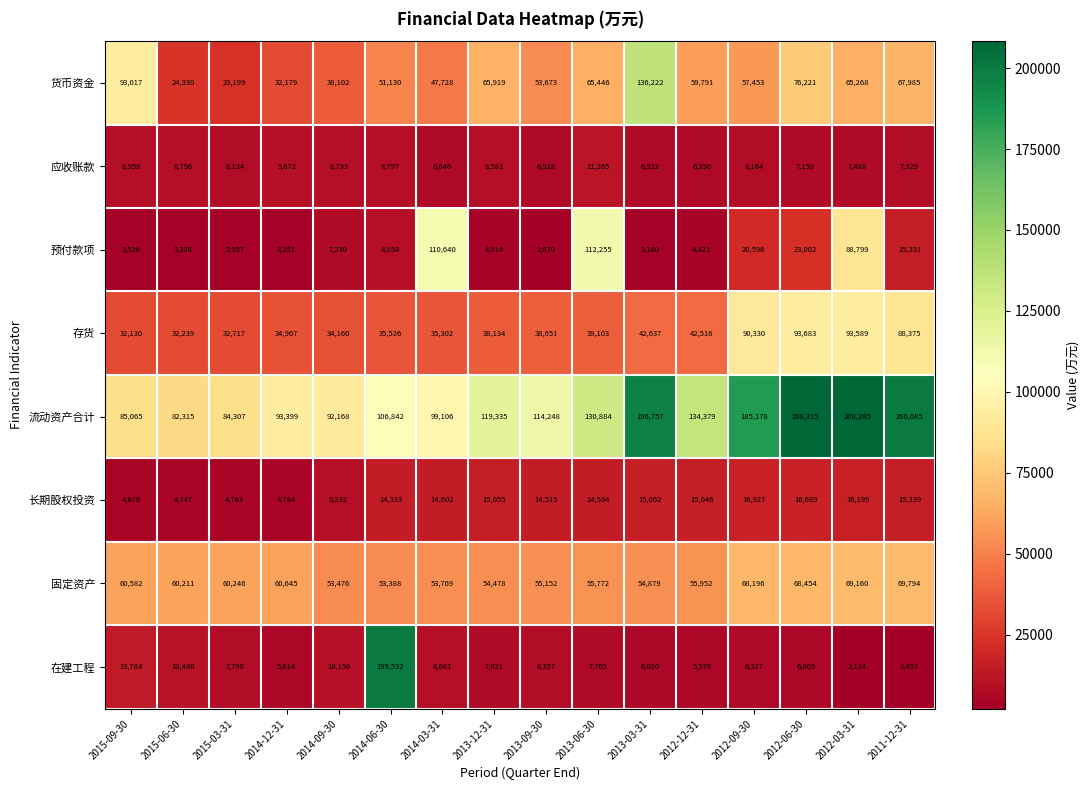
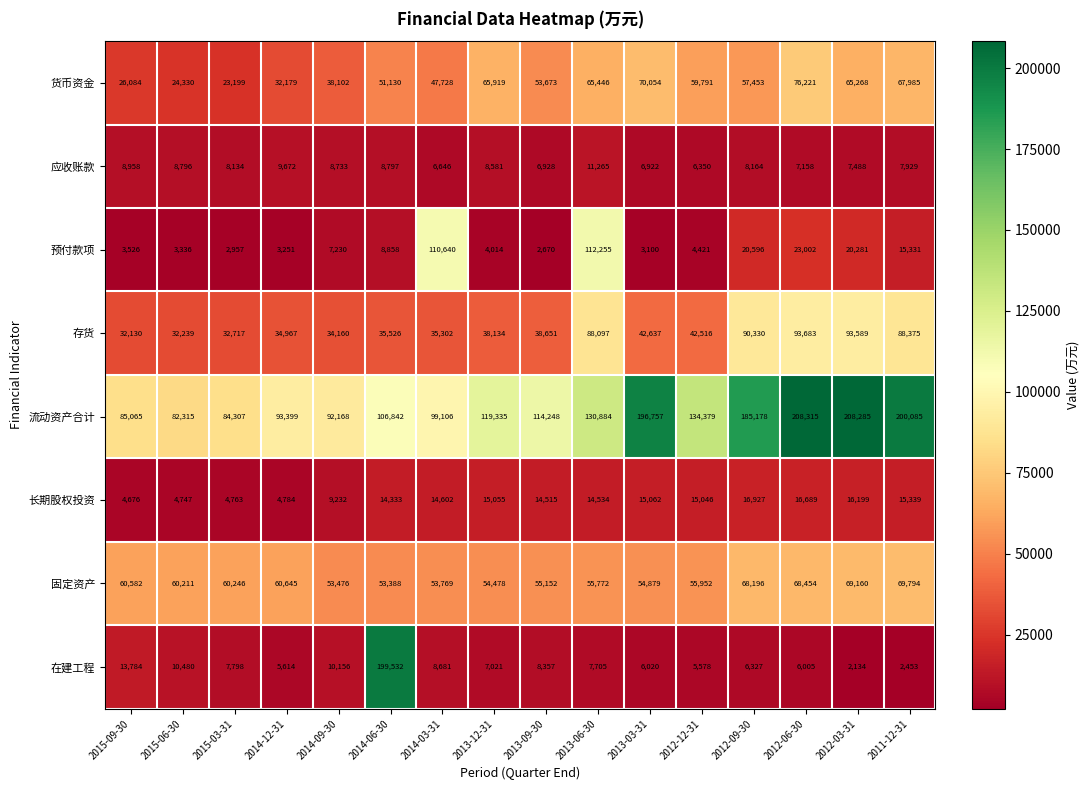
货币资金, 2015-09-30: 93,017 -> 26,084
货币资金, 2013-03-31: 136,222 -> 70,054
预付款项, 2012-03-31: 88,799 -> 20,281
存货, 2013-06-30: 39,103 -> 88,097
